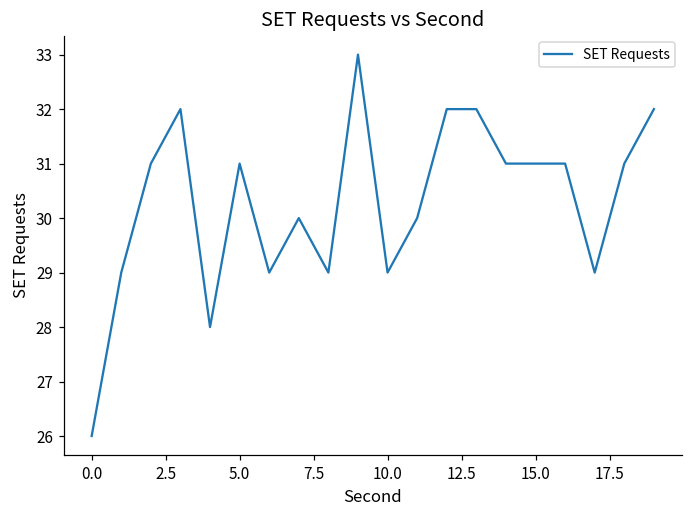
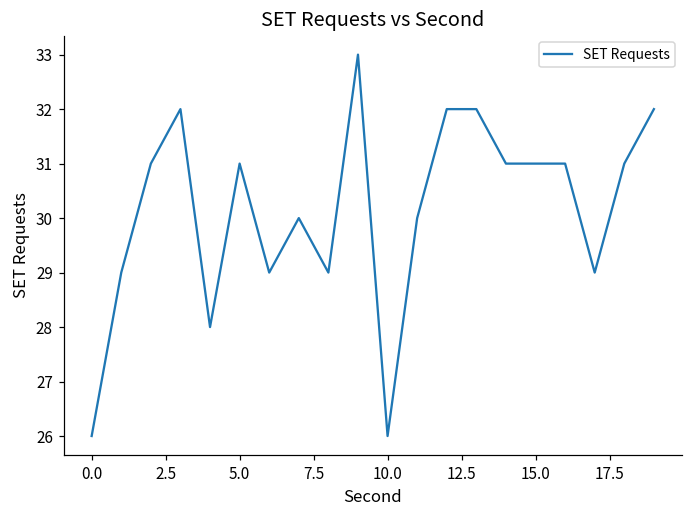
10.0: 29 -> 26
